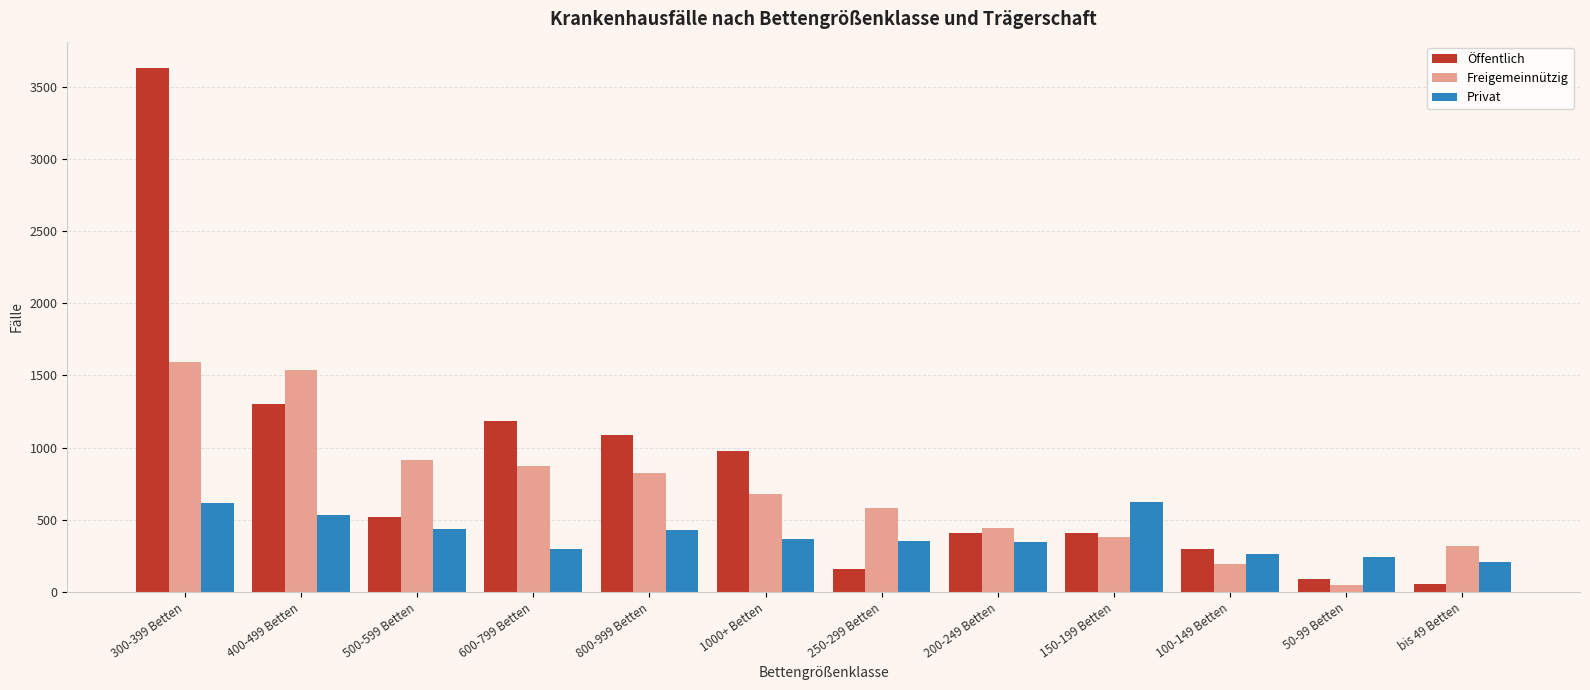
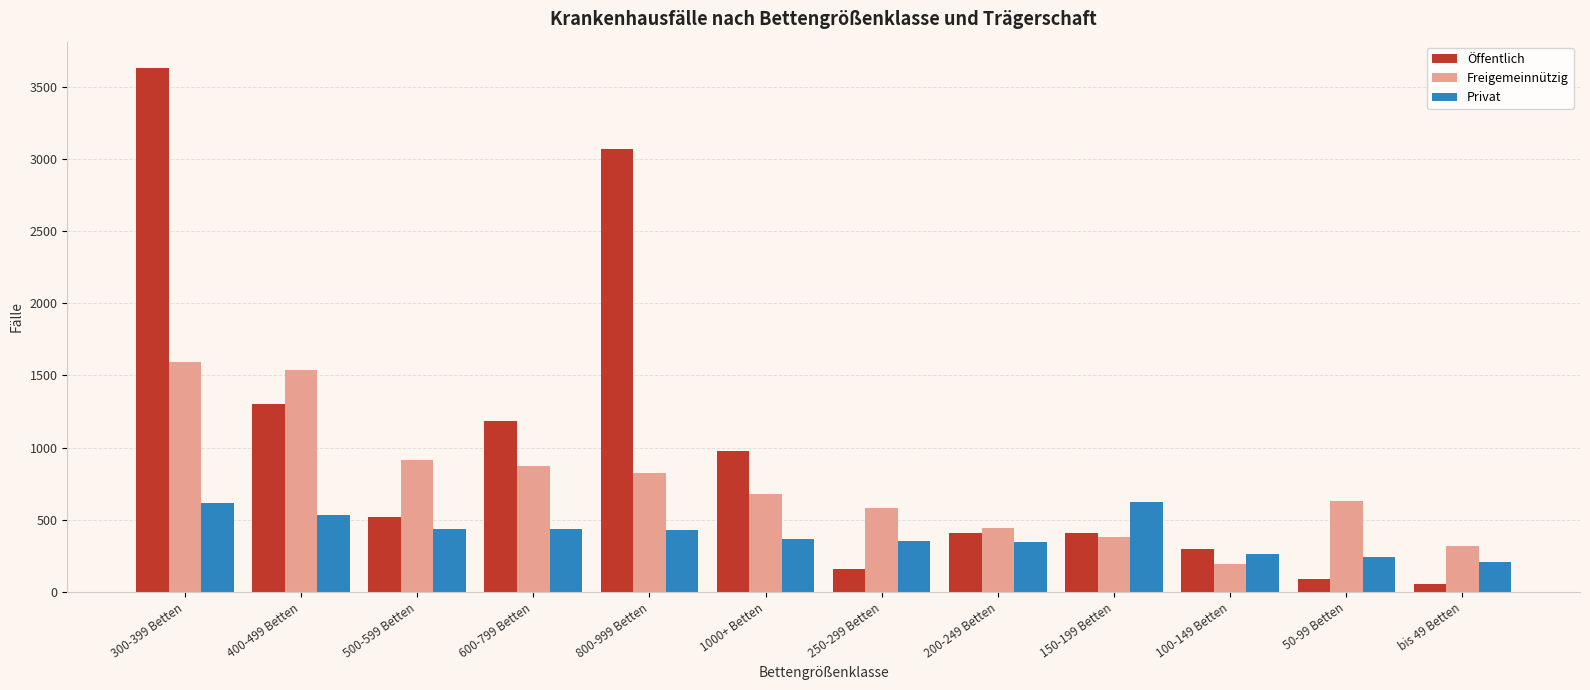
Privat, 600-799 Betten: 300 -> 440
Öffentlich, 800-999 Betten: 1090 -> 3070
Freigemeinnützig, 50-99 Betten: 50 -> 630
